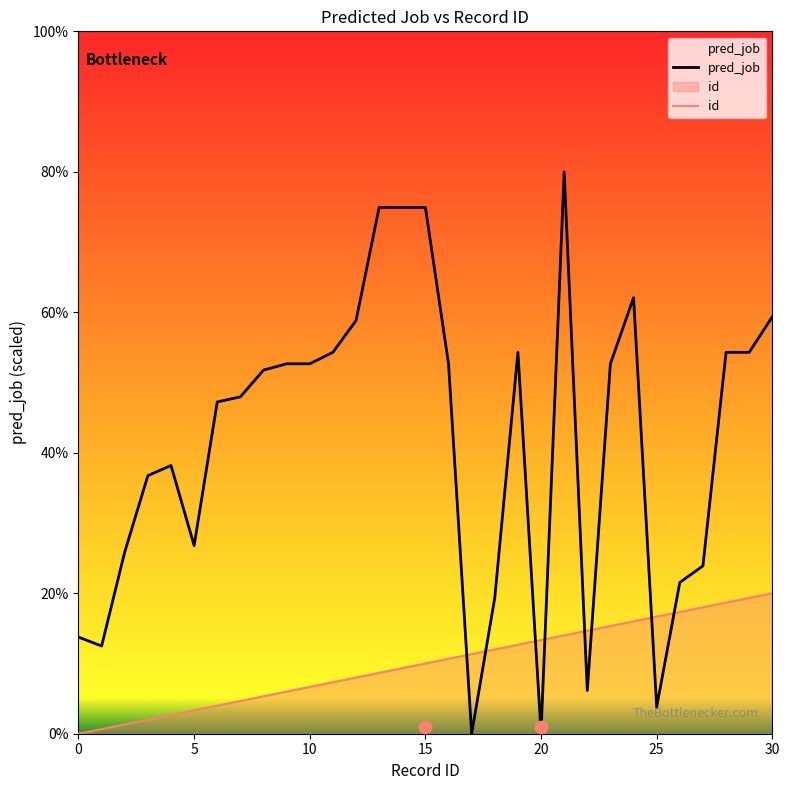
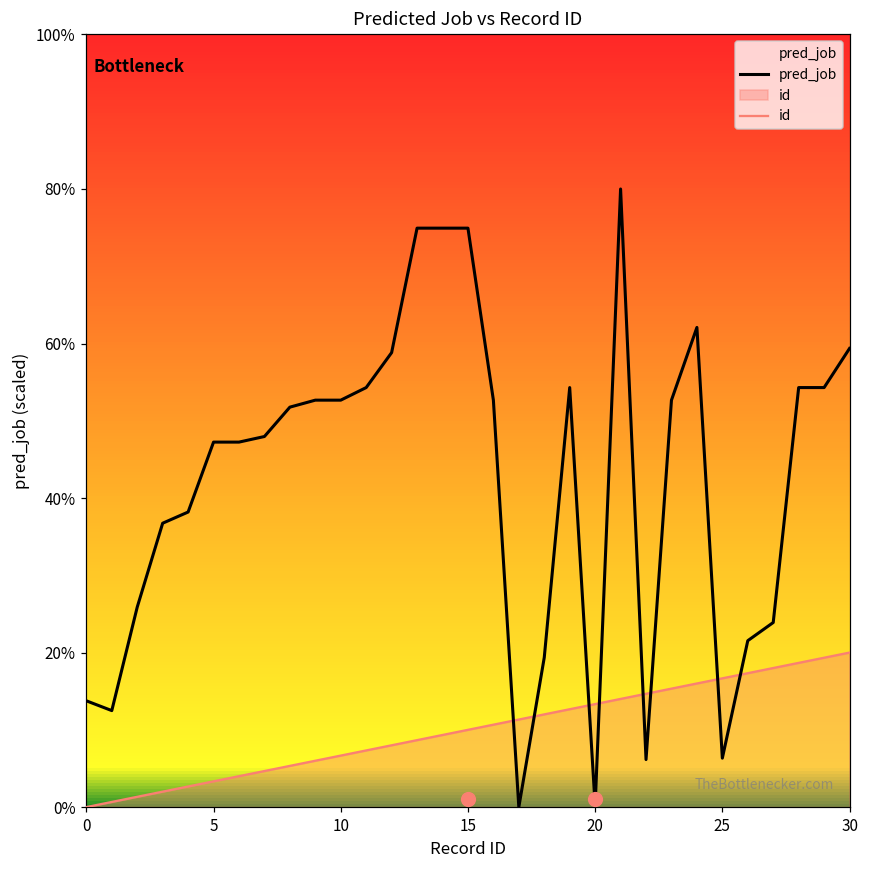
pred_job, 5: 27% -> 47%
pred_job, 25: 4% -> 6%
